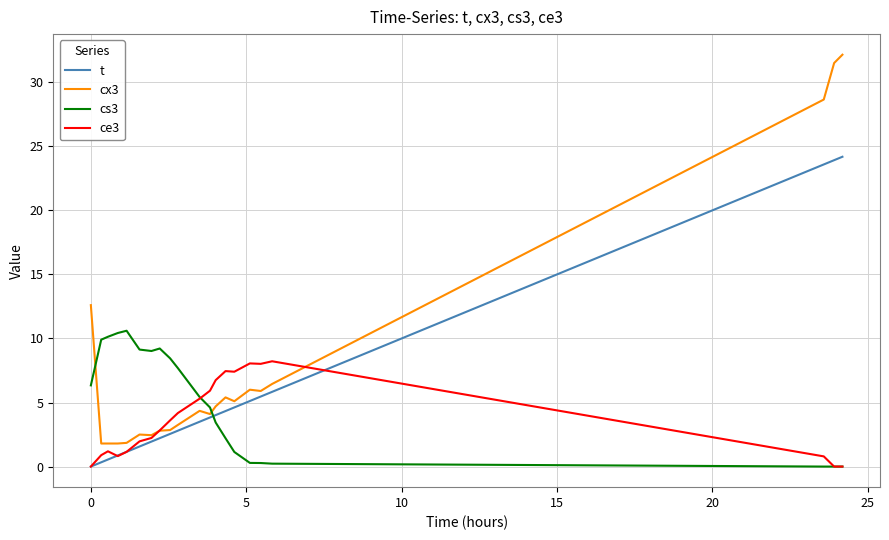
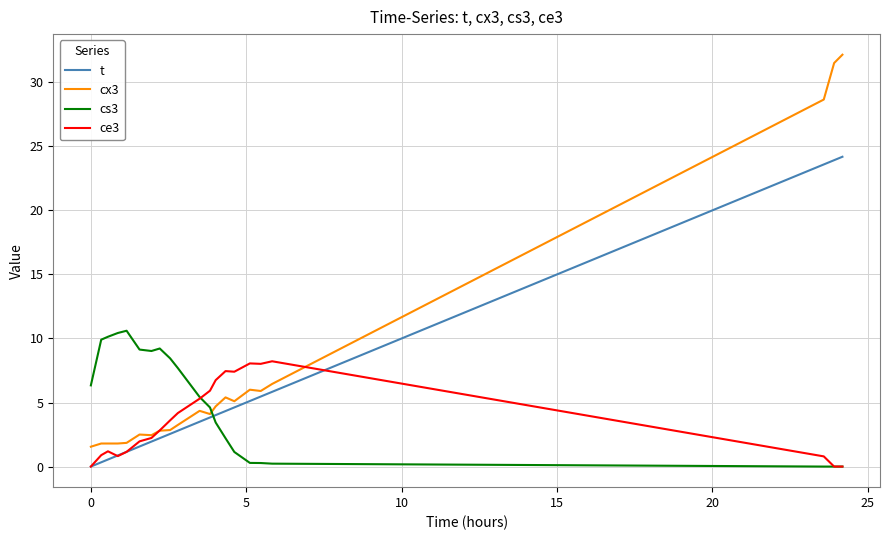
cx3, 0: 12.6 -> 1.6
